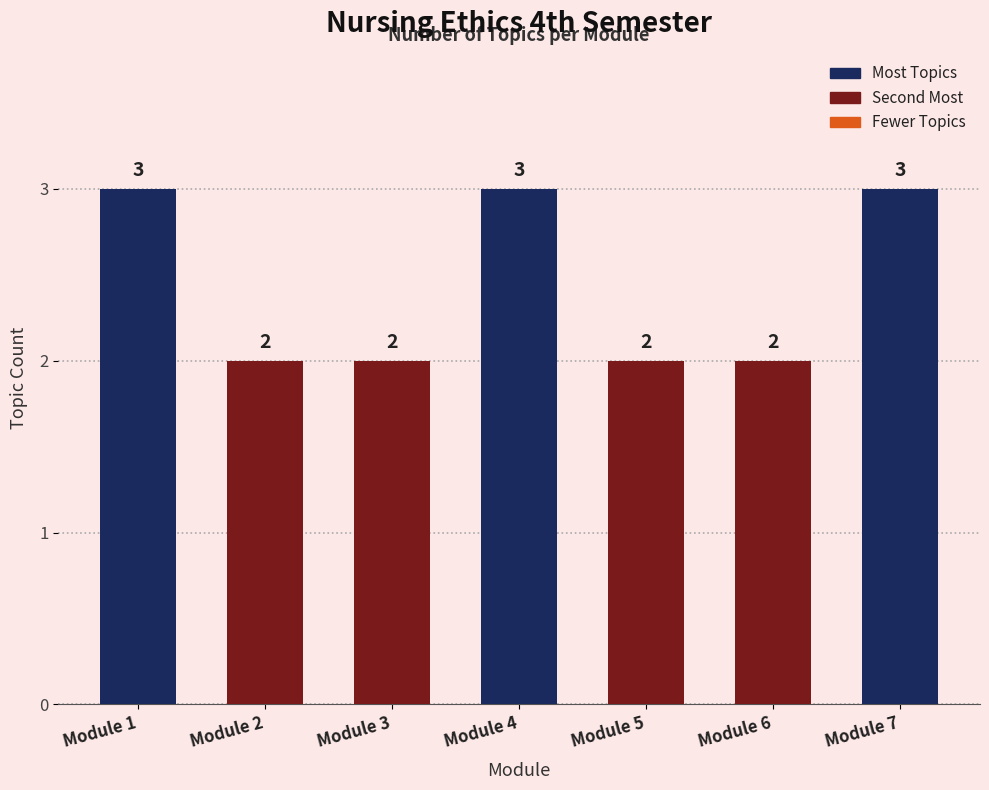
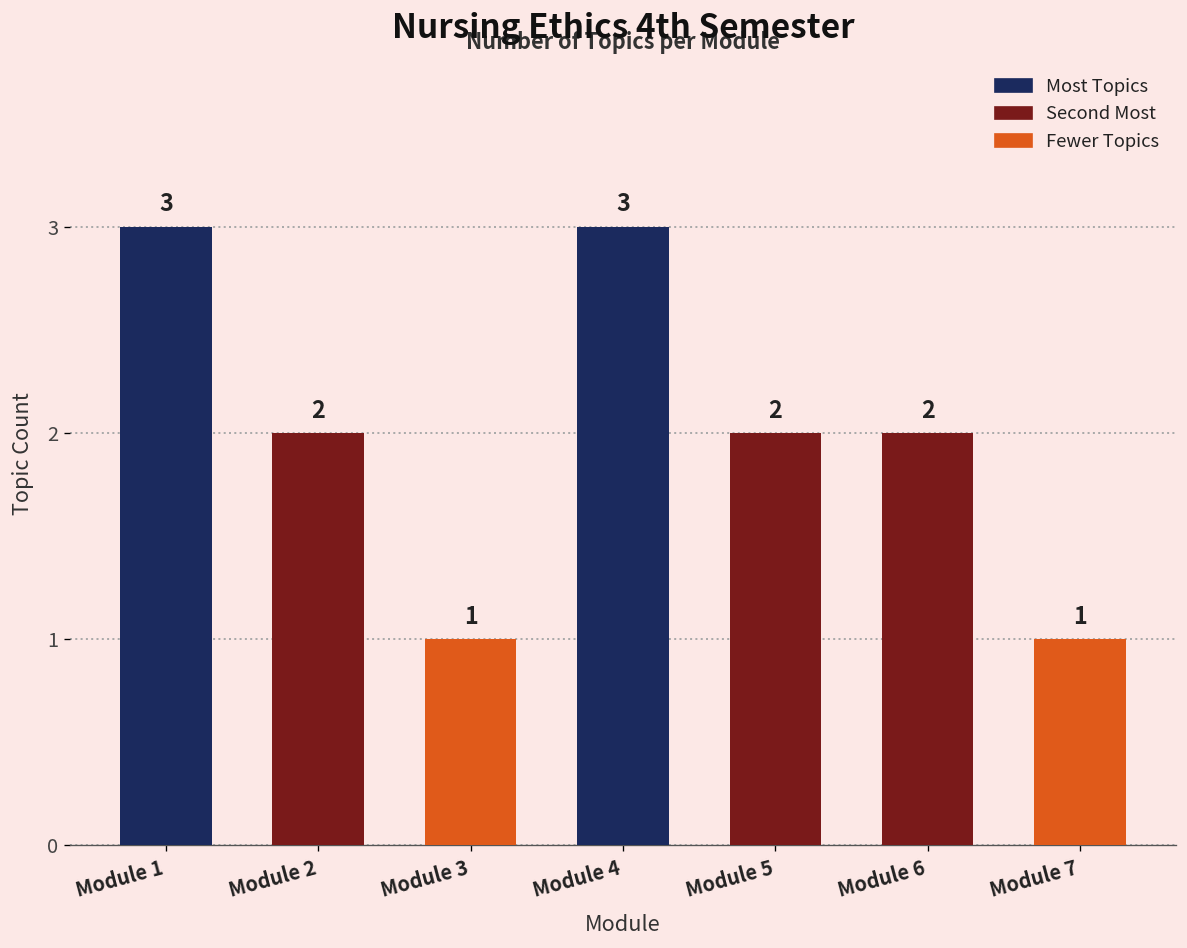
Module 3: 2 -> 1
Module 7: 3 -> 1
